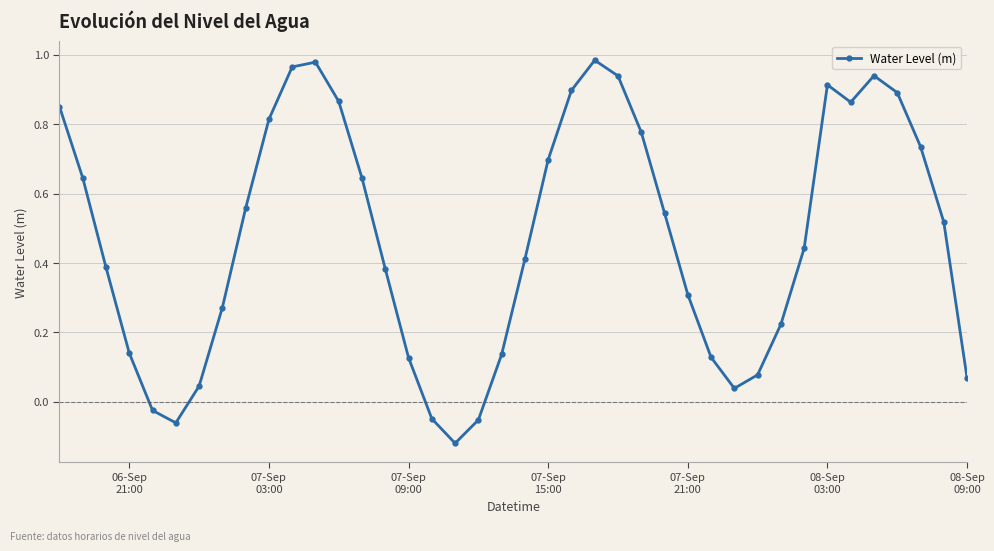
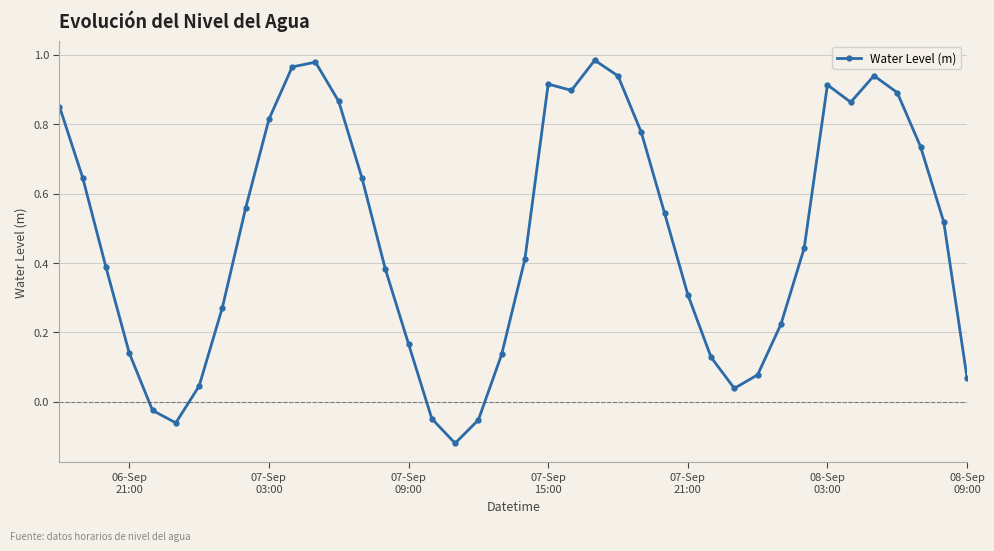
07-Sep 09:00: 0.13 -> 0.17
07-Sep 15:00: 0.70 -> 0.92
